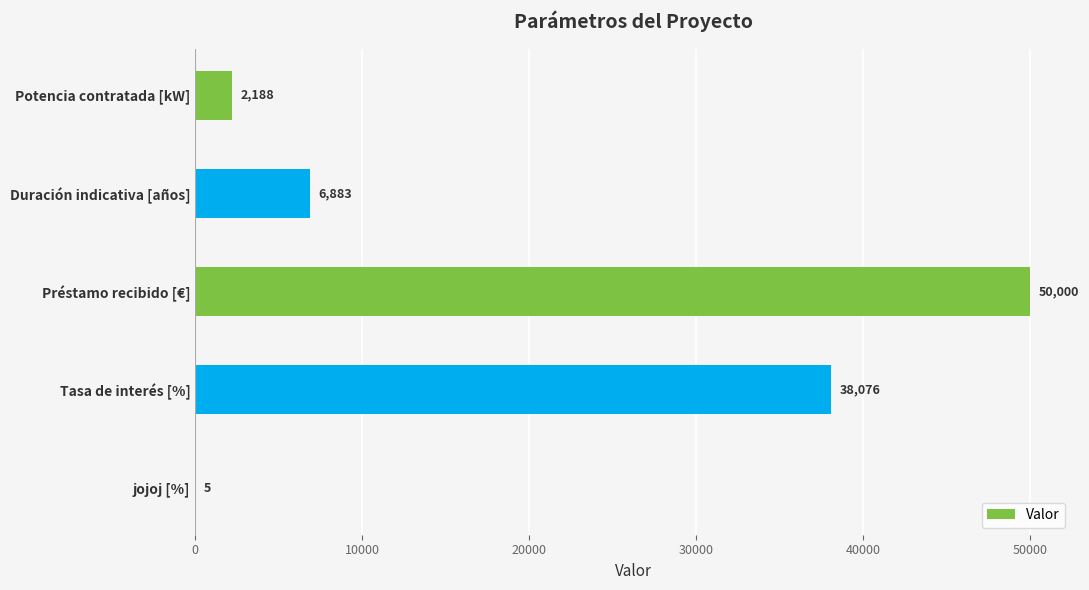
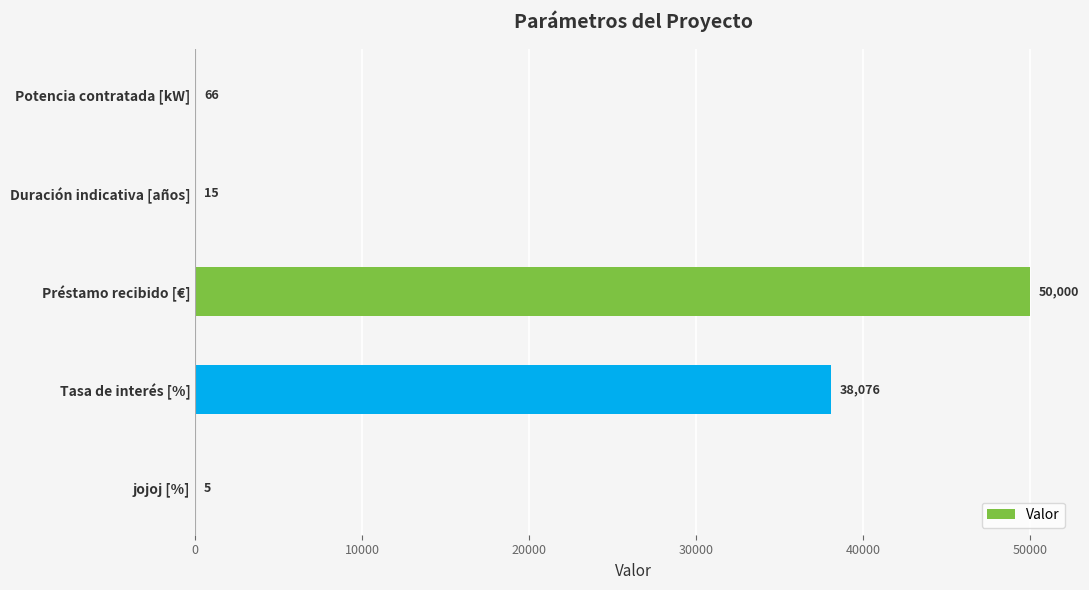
Potencia contratada [kW]: 2,188 -> 66
Duración indicativa [años]: 6,883 -> 15
